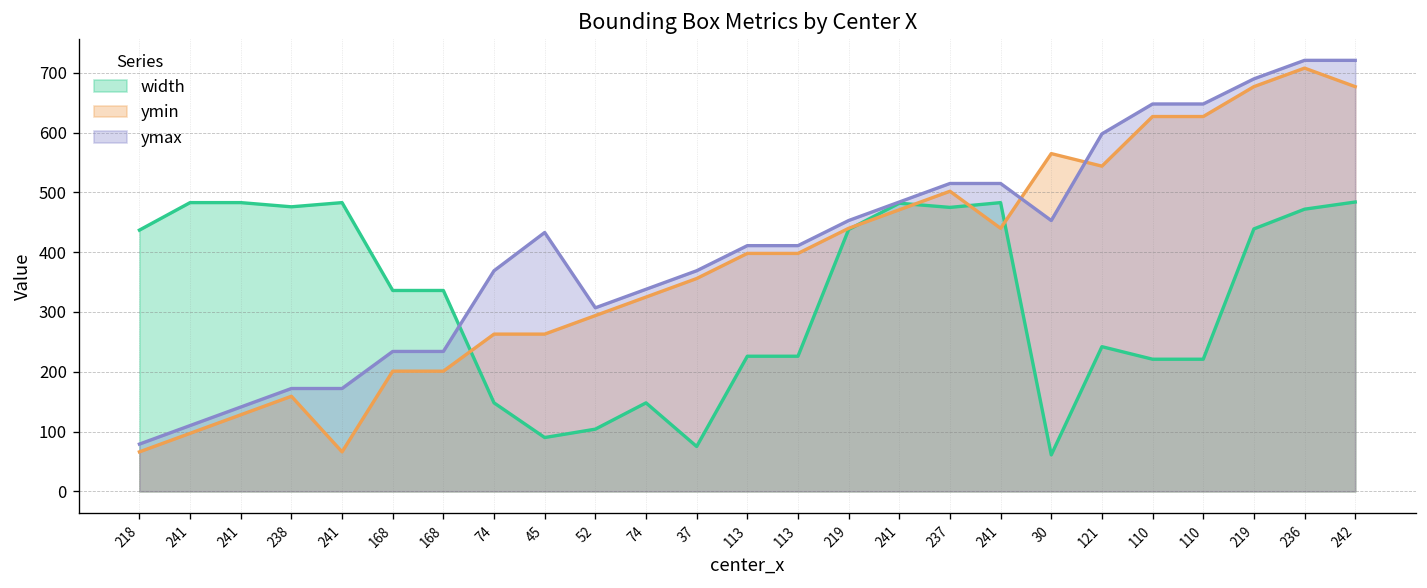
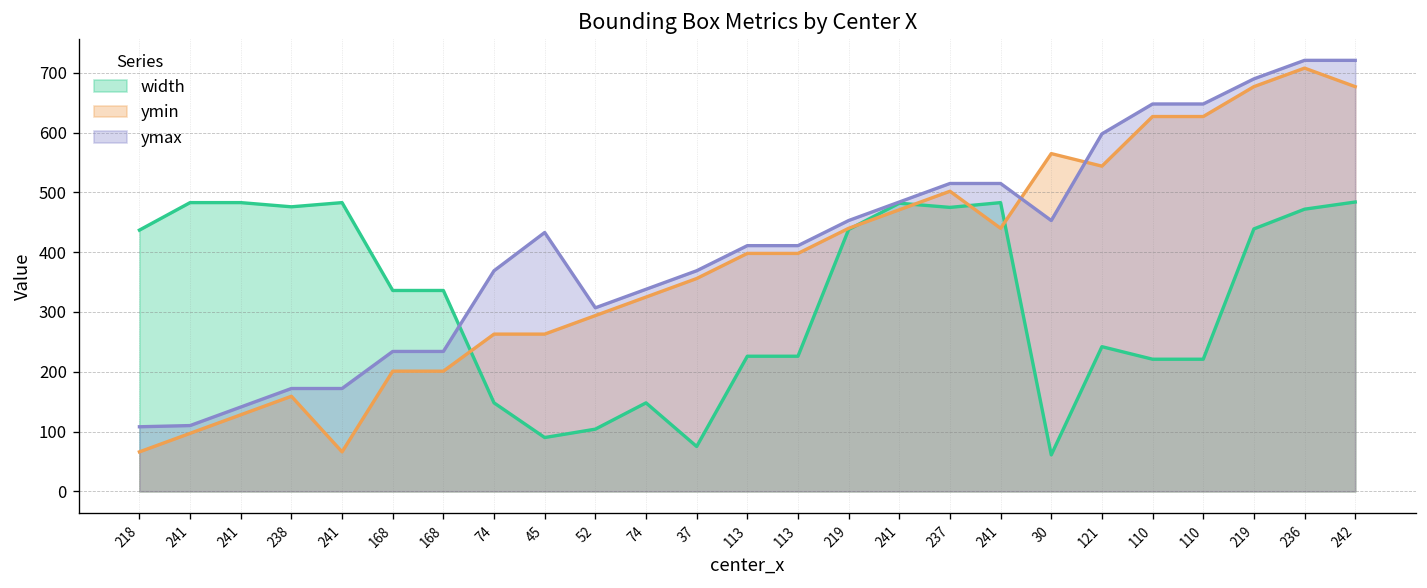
ymax, 218: 80 -> 110
